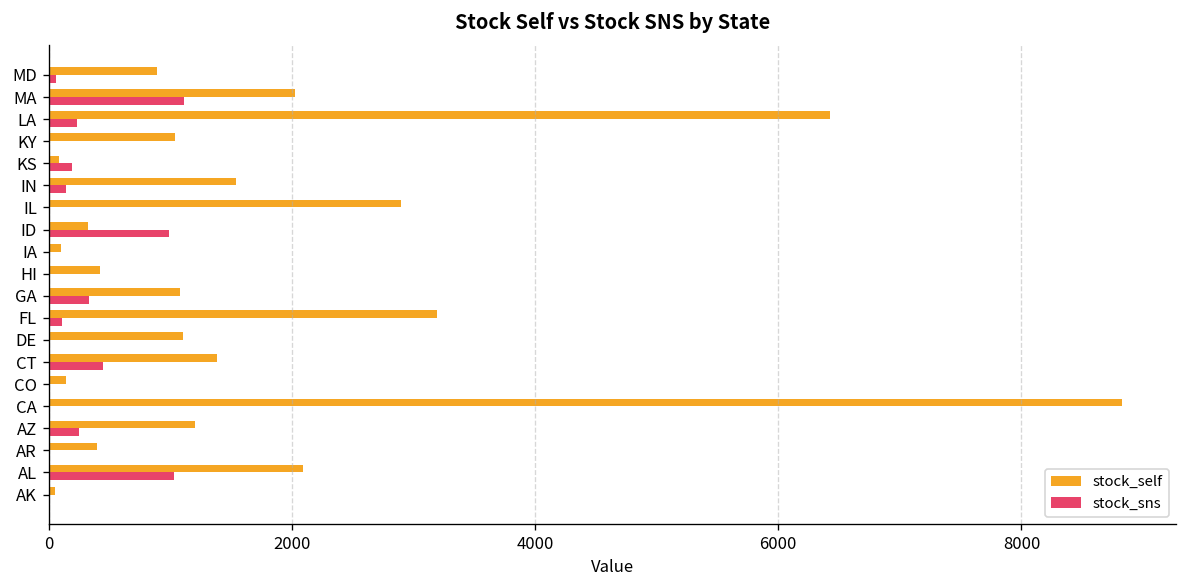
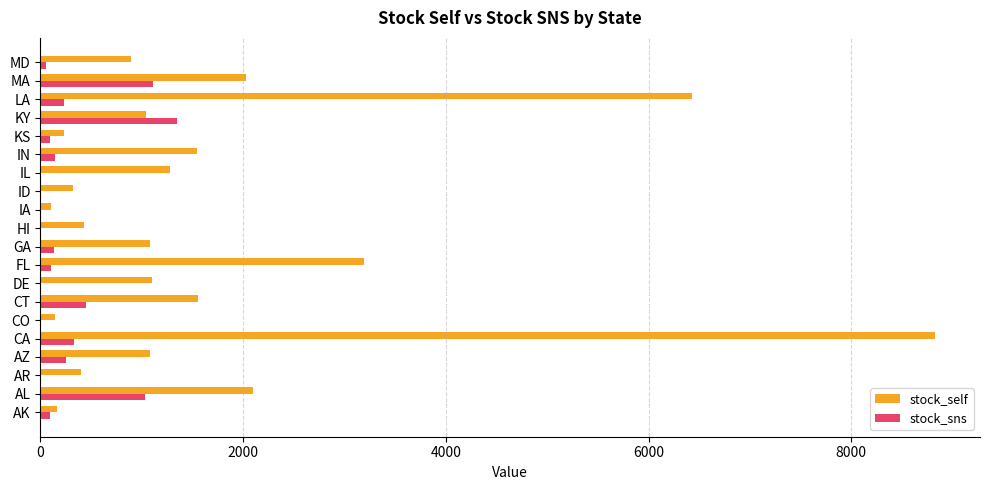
stock_sns, KY: 0 -> 1350
stock_self, KS: 80 -> 230
stock_sns, KS: 190 -> 100
stock_self, IL: 2900 -> 1280
stock_sns, ID: 990 -> 0
stock_sns, GA: 340 -> 130
stock_self, CT: 1390 -> 1550
stock_sns, CA: 0 -> 330
stock_self, AZ: 1200 -> 1080
stock_self, AK: 60 -> 160
stock_sns, AK: 0 -> 100
